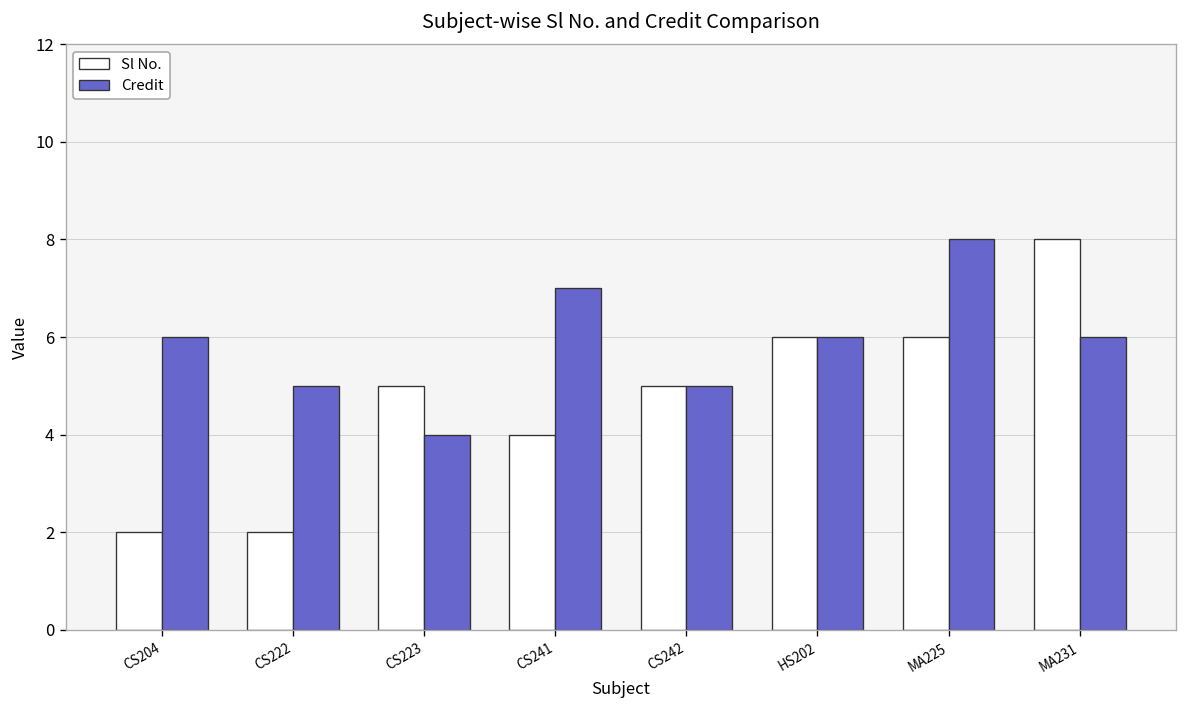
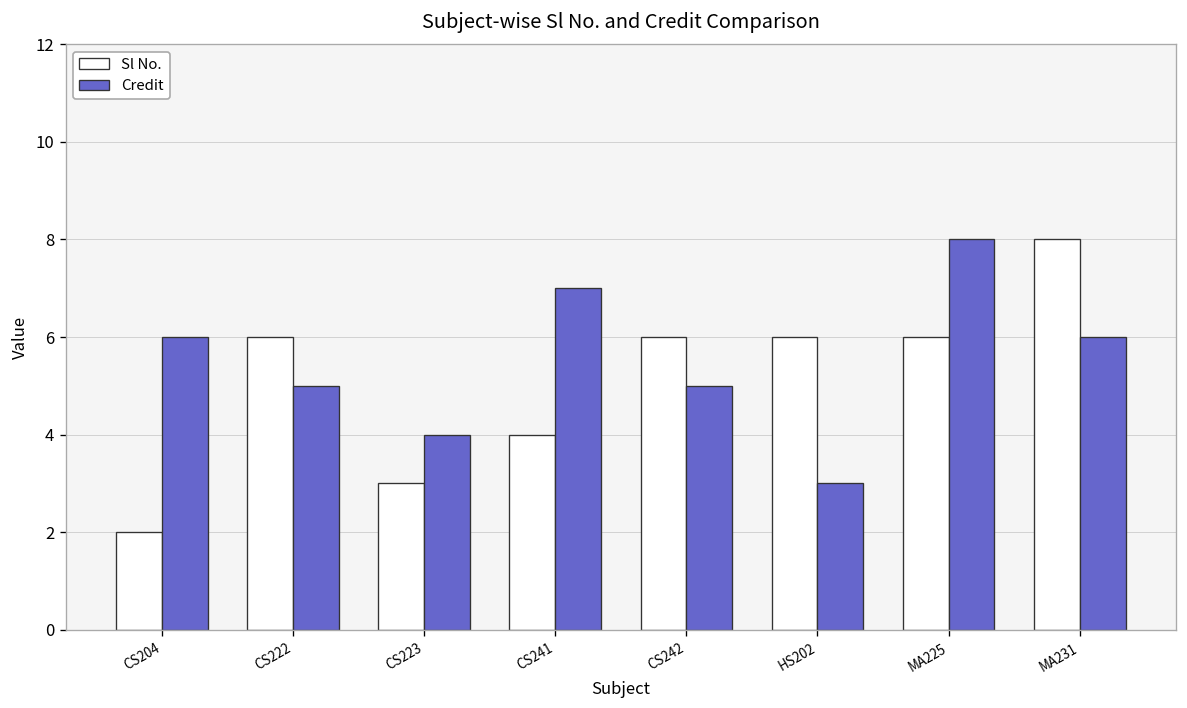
Sl No., CS222: 2 -> 6
Sl No., CS223: 5 -> 3
Sl No., CS242: 5 -> 6
Credit, HS202: 6 -> 3
